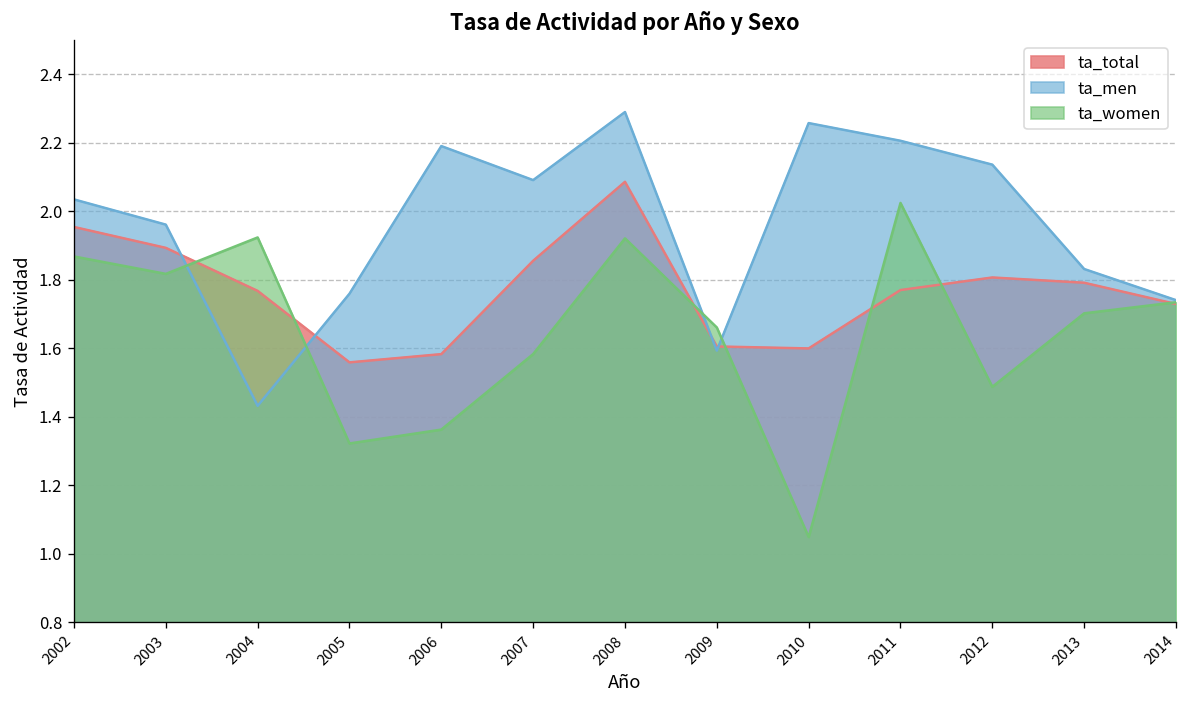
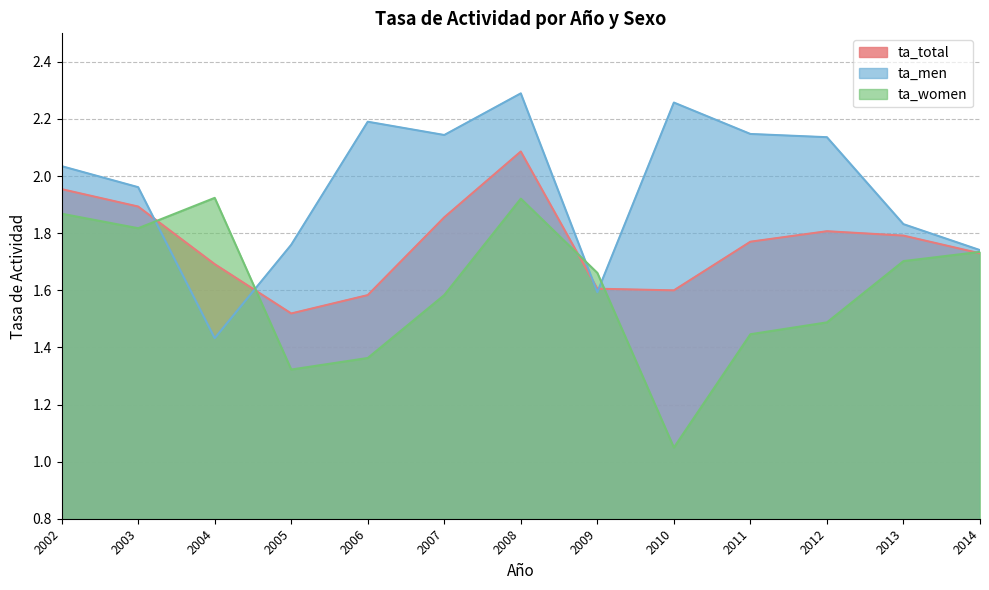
ta_total, 2004: 1.77 -> 1.69
ta_total, 2005: 1.56 -> 1.52
ta_men, 2007: 2.09 -> 2.14
ta_men, 2011: 2.21 -> 2.15
ta_women, 2011: 2.02 -> 1.45
